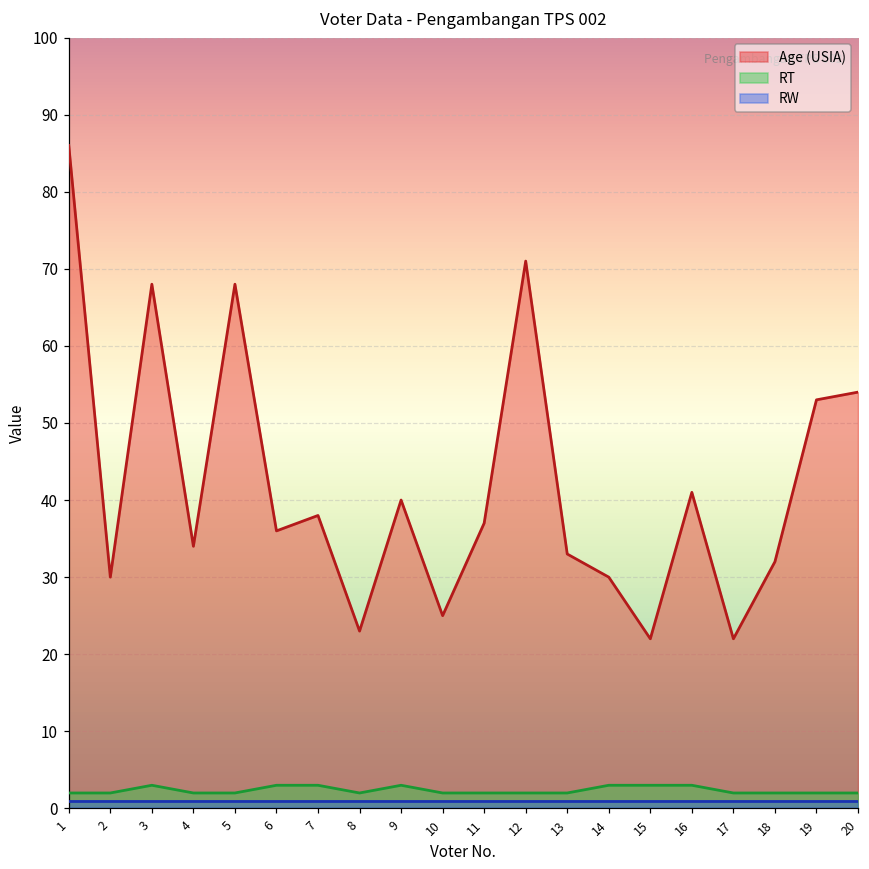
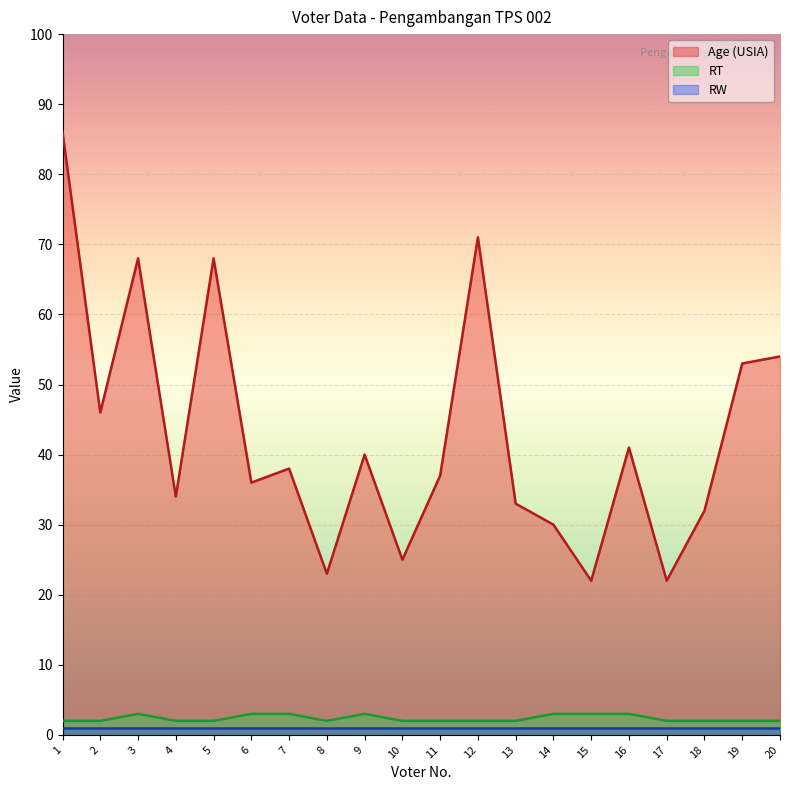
Age (USIA), 2: 30 -> 46
